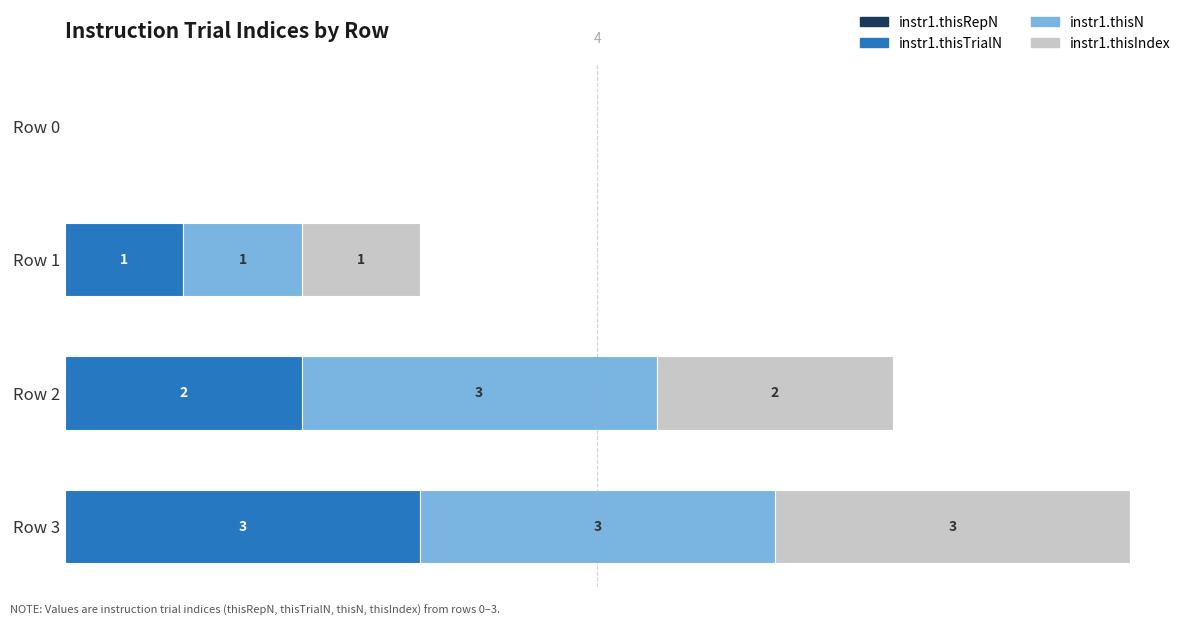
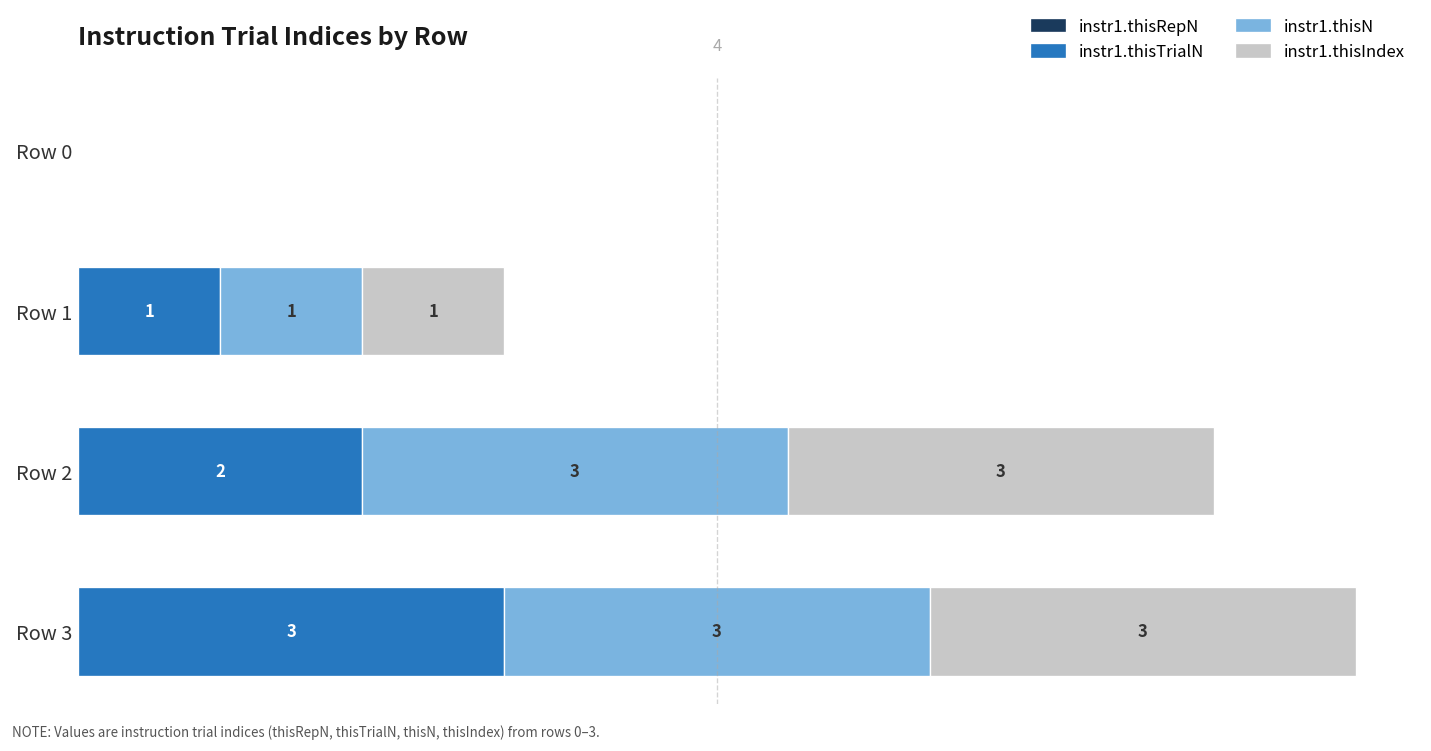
instr1.thisIndex, Row 2: 2 -> 3
